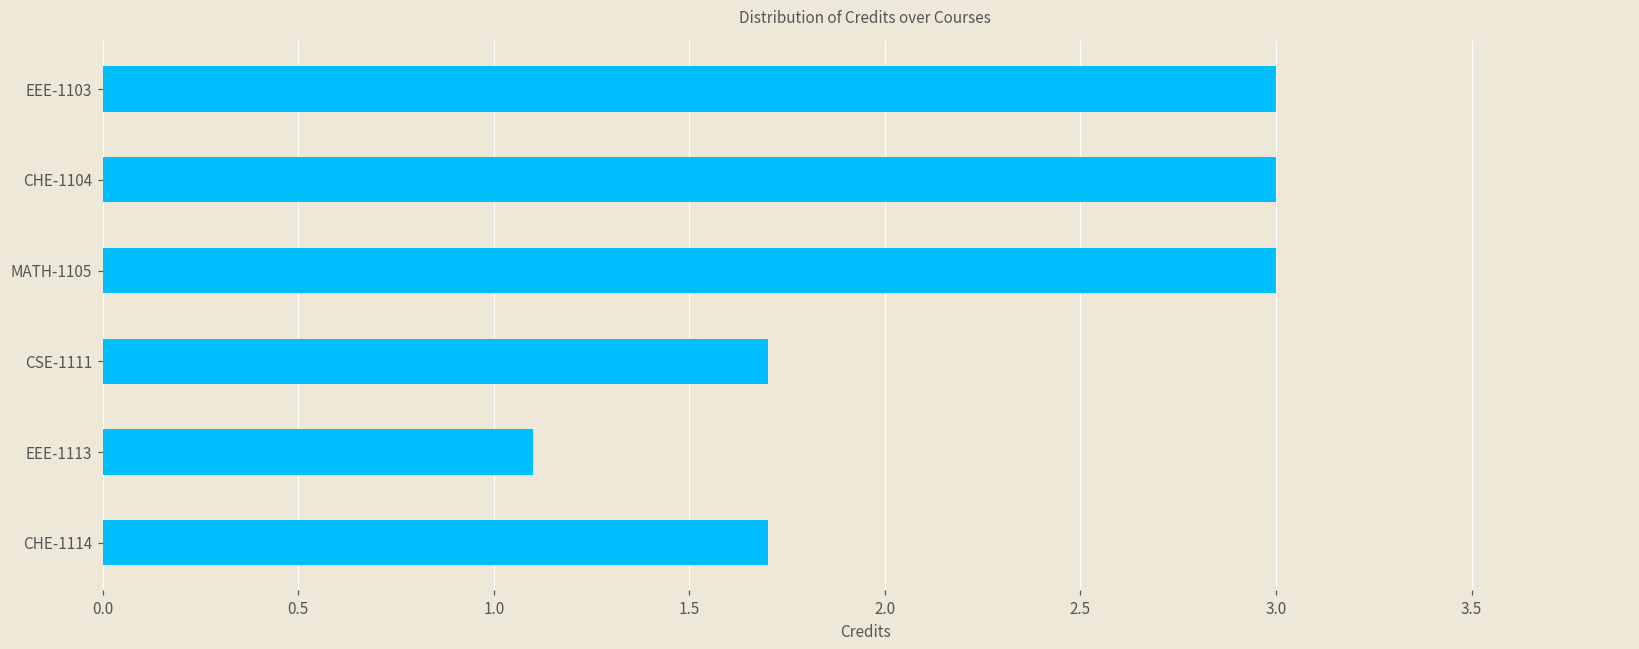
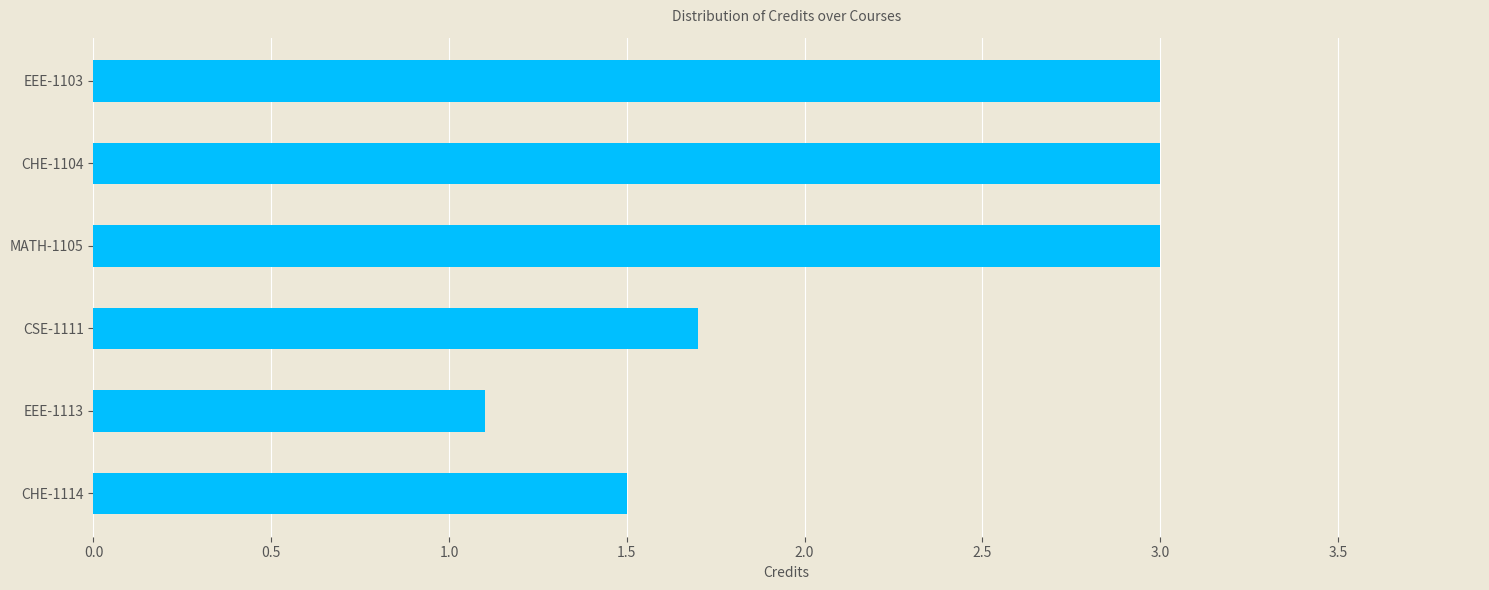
CHE-1114: 1.7 -> 1.5
